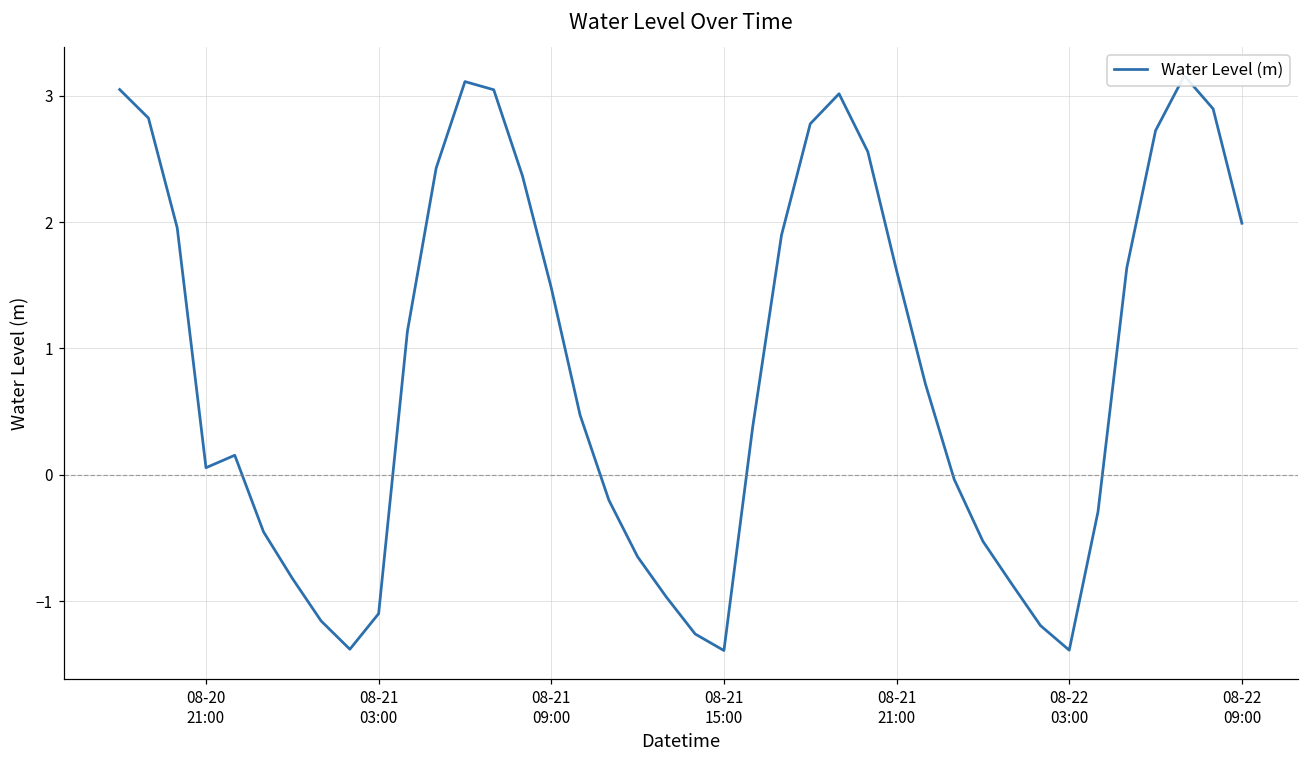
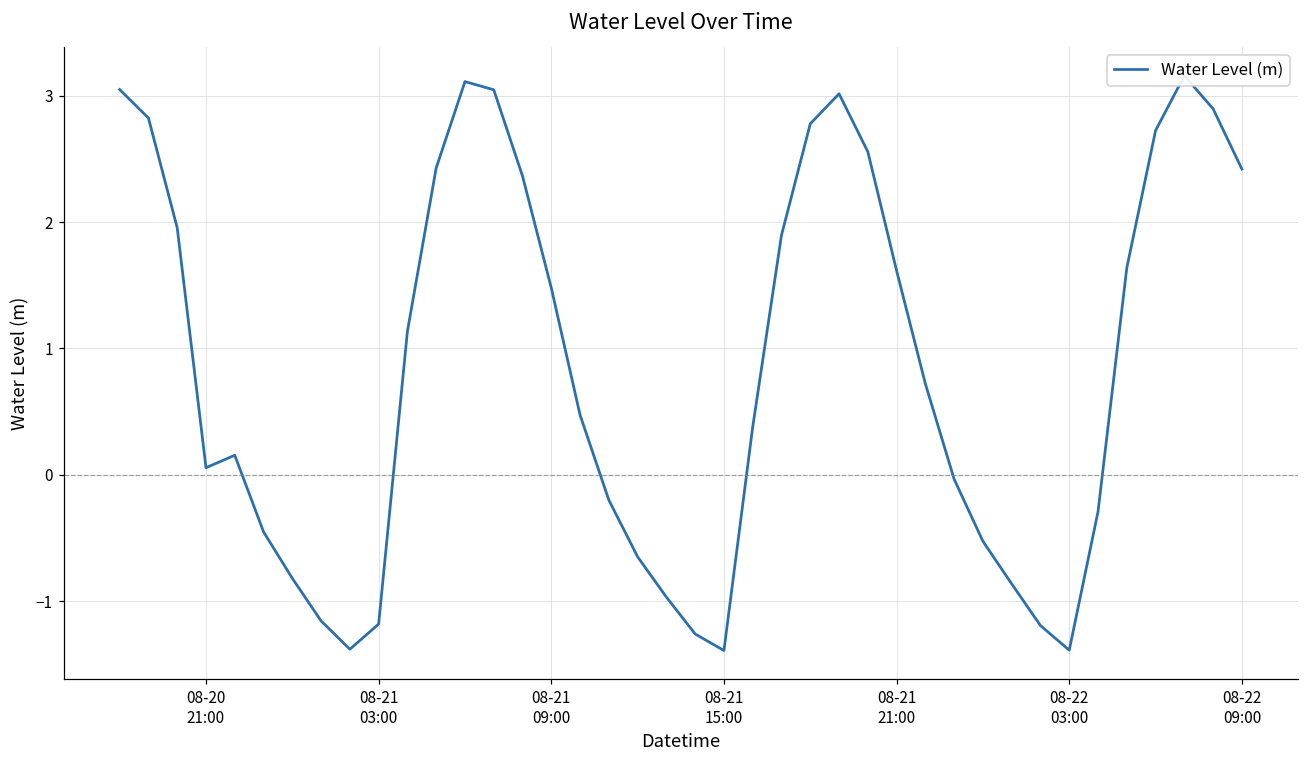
08-21 03:00: -1.10 -> -1.18
08-22 09:00: 1.99 -> 2.42
